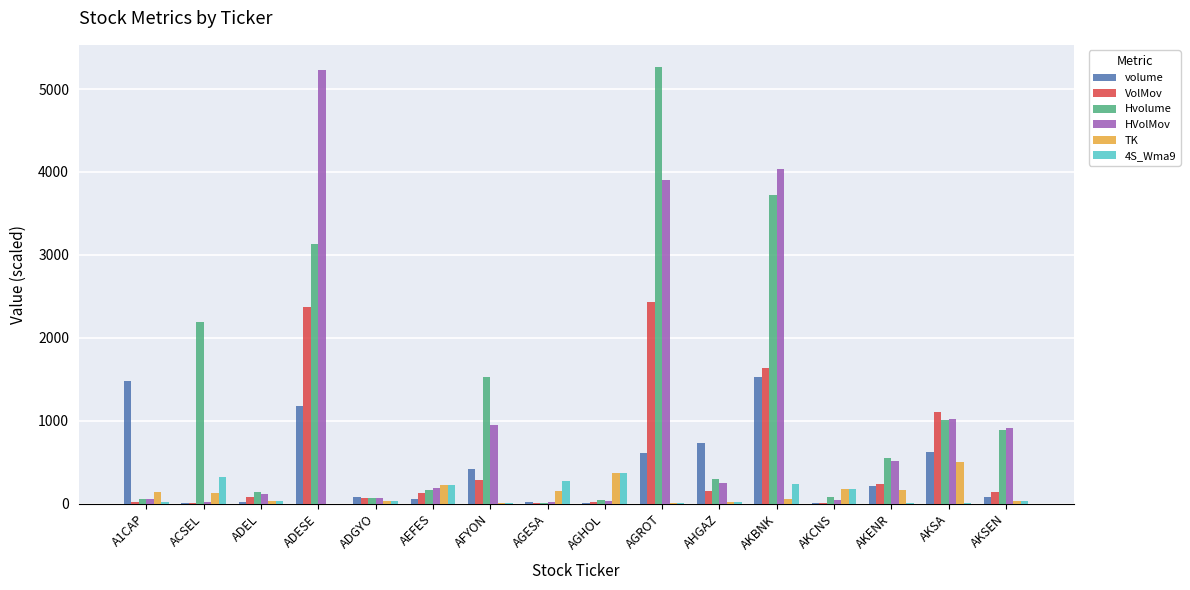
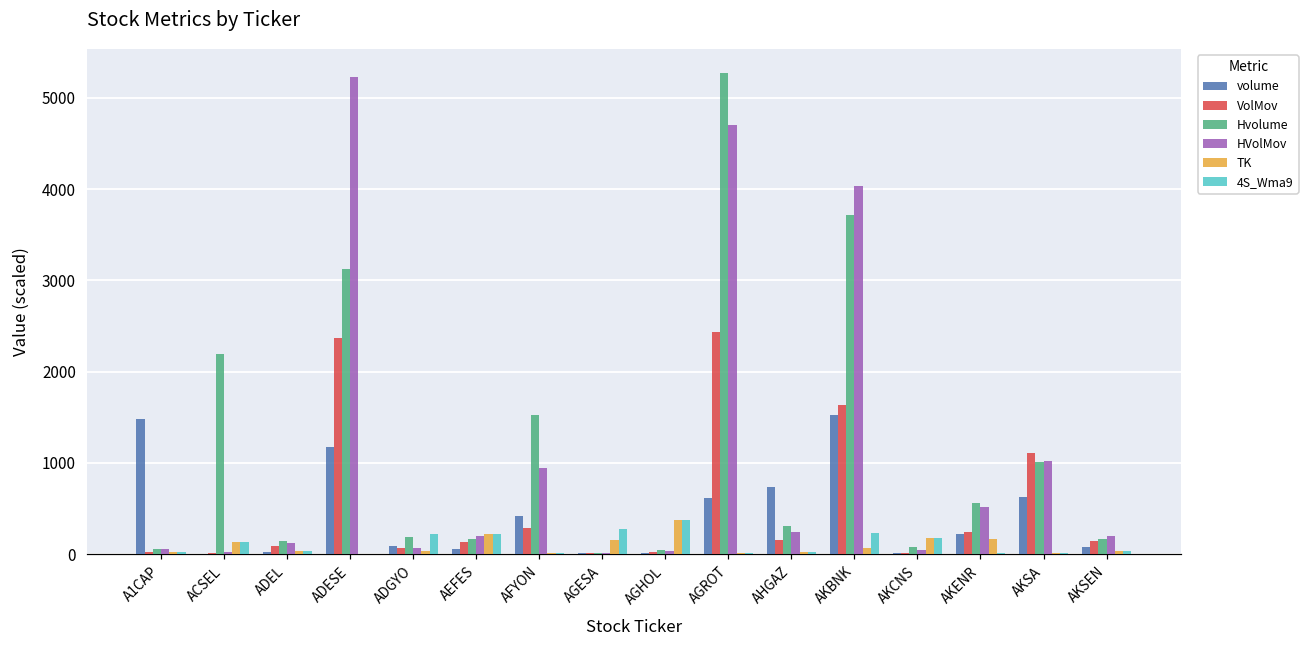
TK, A1CAP: 100 -> 0
4S_Wma9, ACSEL: 300 -> 100
Hvolume, ADGYO: 100 -> 200
4S_Wma9, ADGYO: 0 -> 200
HVolMov, AGROT: 3900 -> 4700
TK, AKSA: 500 -> 0
Hvolume, AKSEN: 900 -> 200
HVolMov, AKSEN: 900 -> 200
